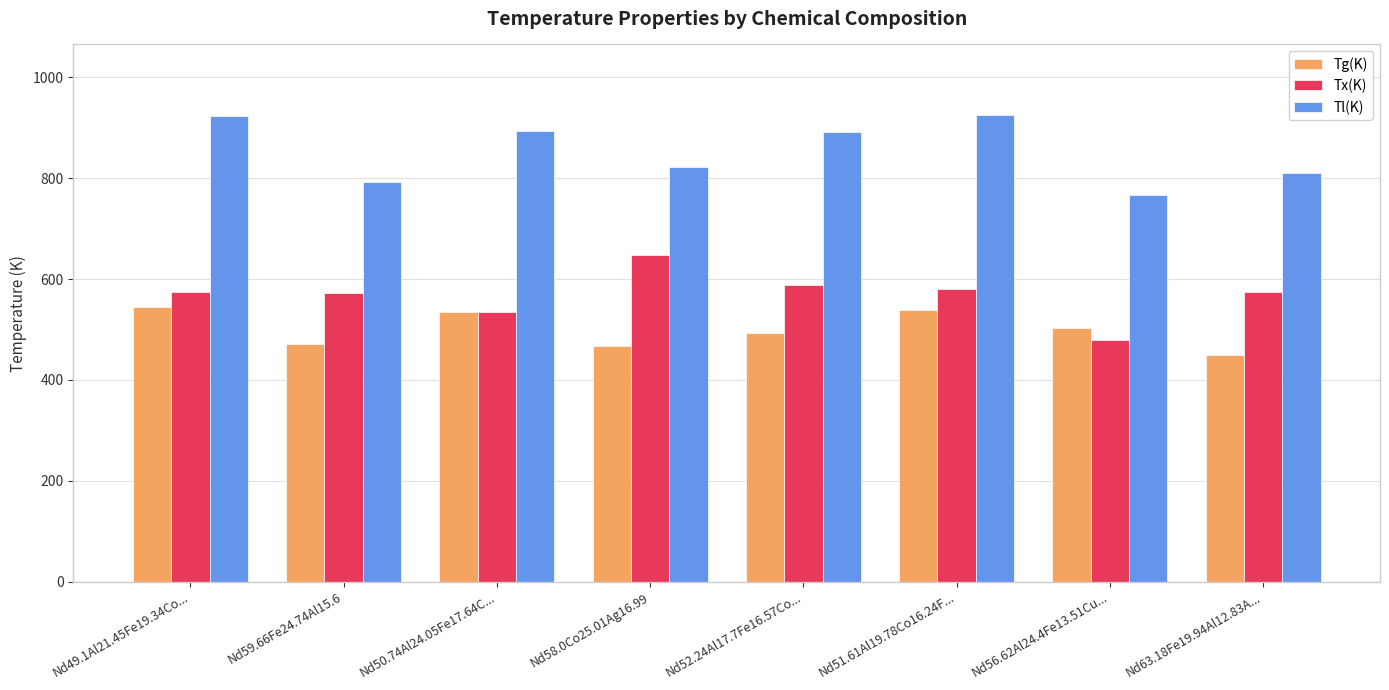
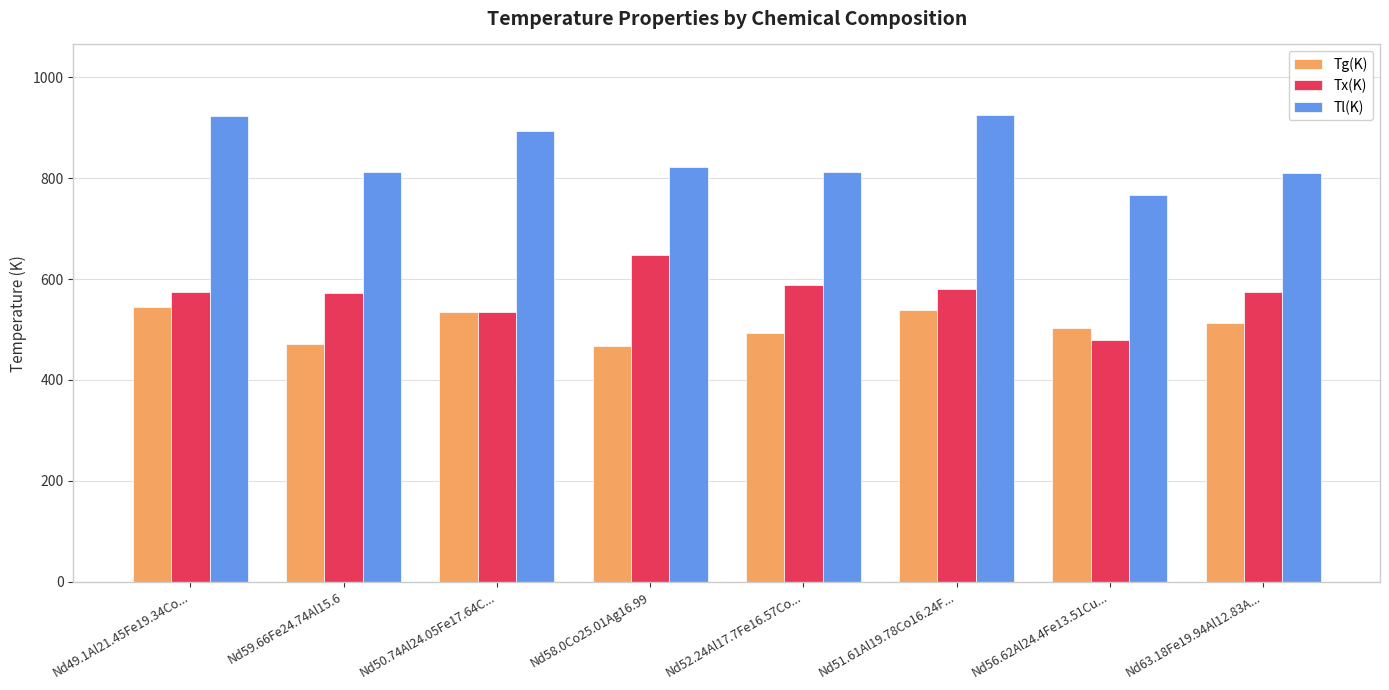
Tl(K), Nd59.66Fe24.74Al15.6: 790 -> 810
Tl(K), Nd52.24Al17.7Fe16.57Co...: 890 -> 810
Tg(K), Nd63.18Fe19.94Al12.83A...: 450 -> 510
